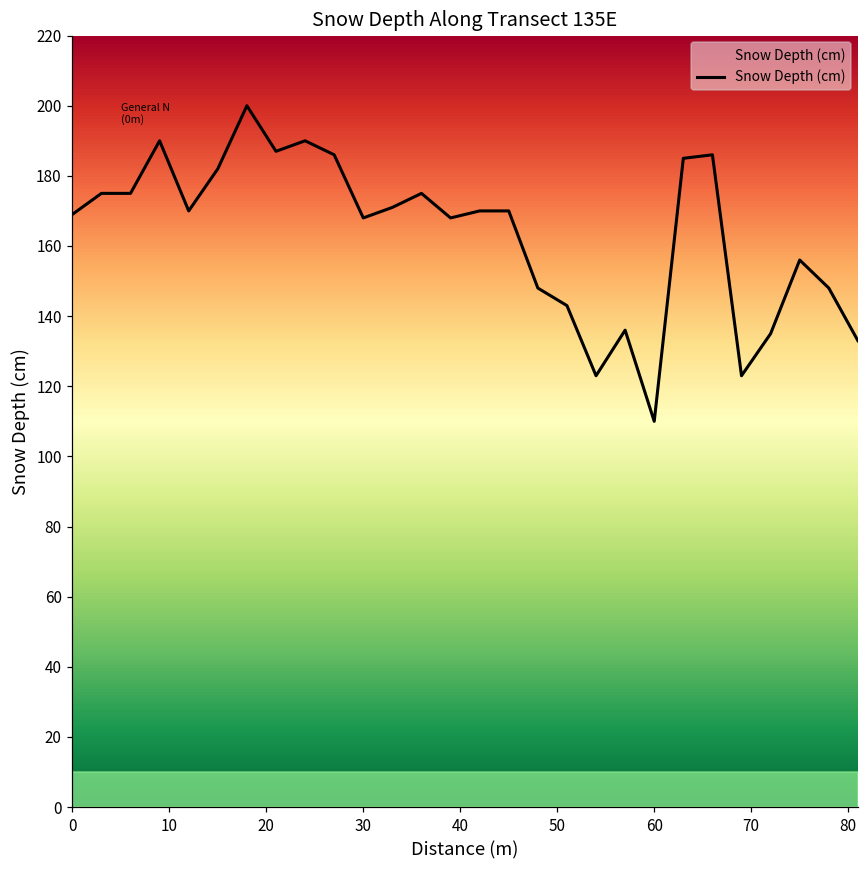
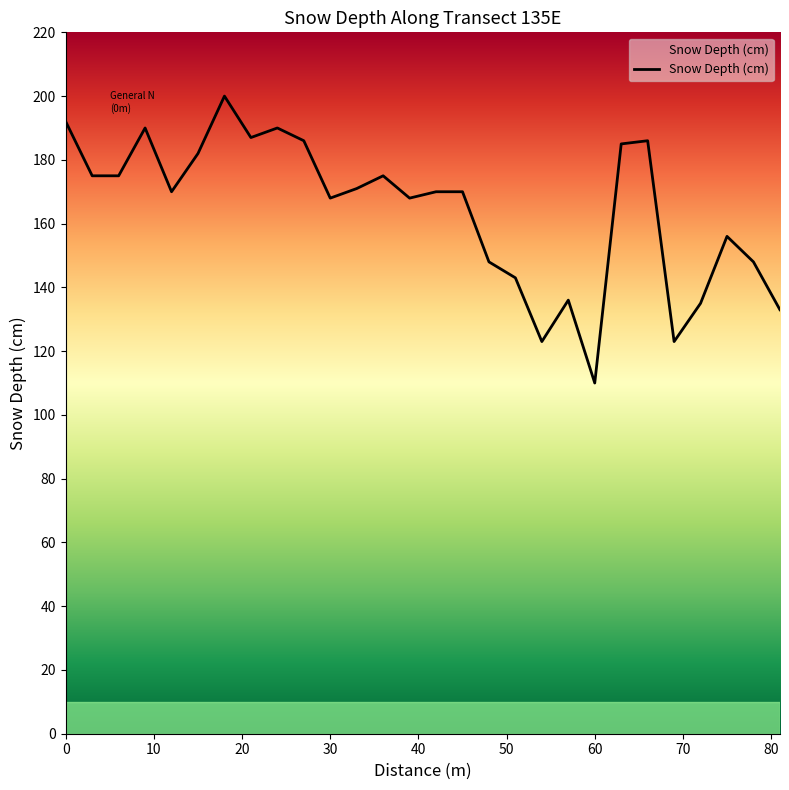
0: 169 -> 192
